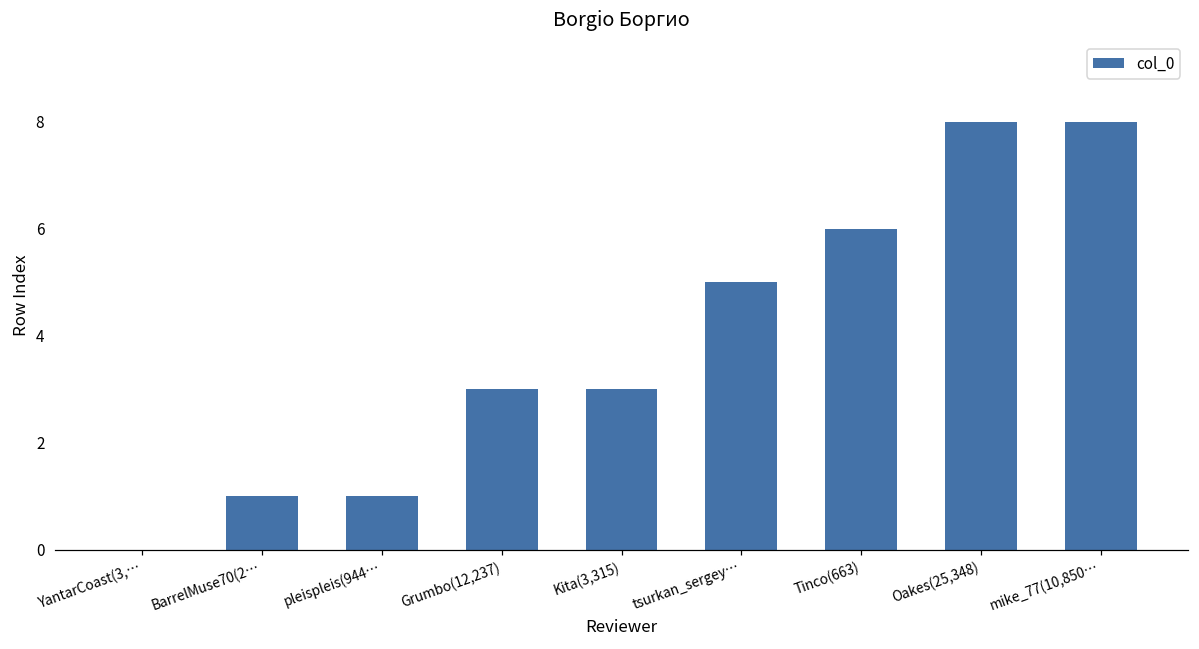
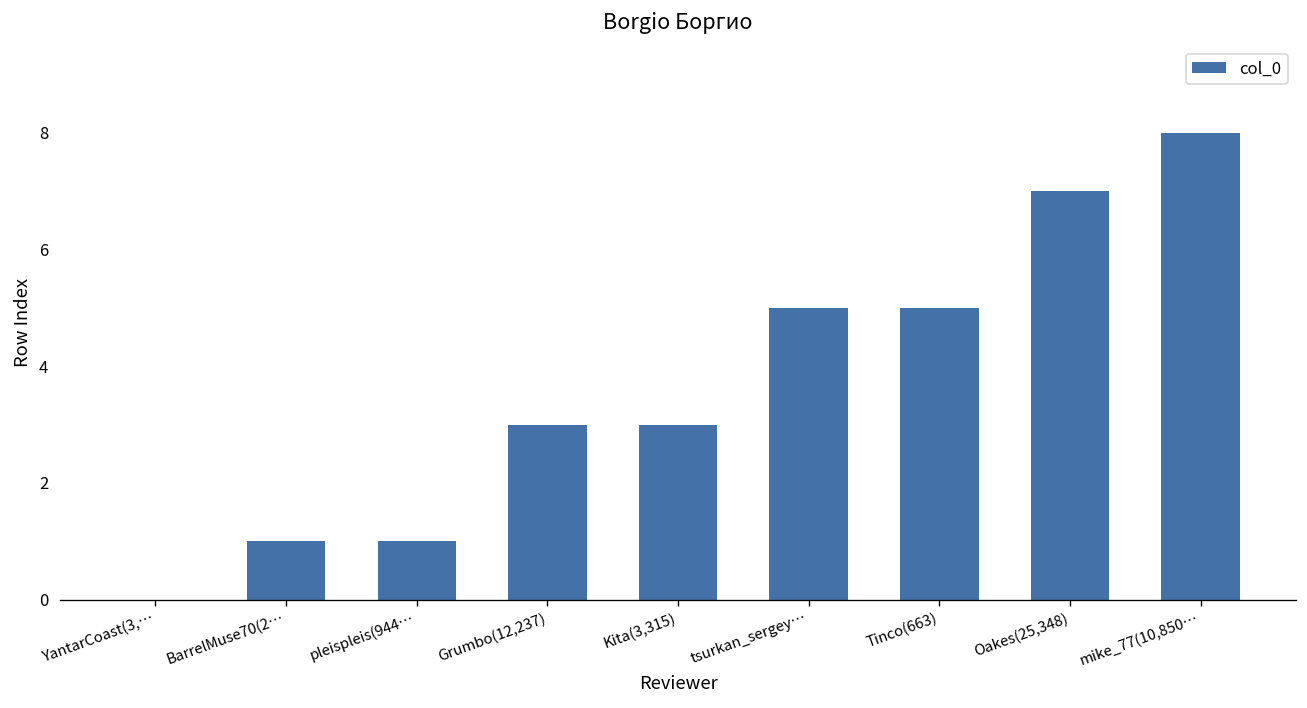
Tinco(663): 6 -> 5
Oakes(25,348): 8 -> 7
